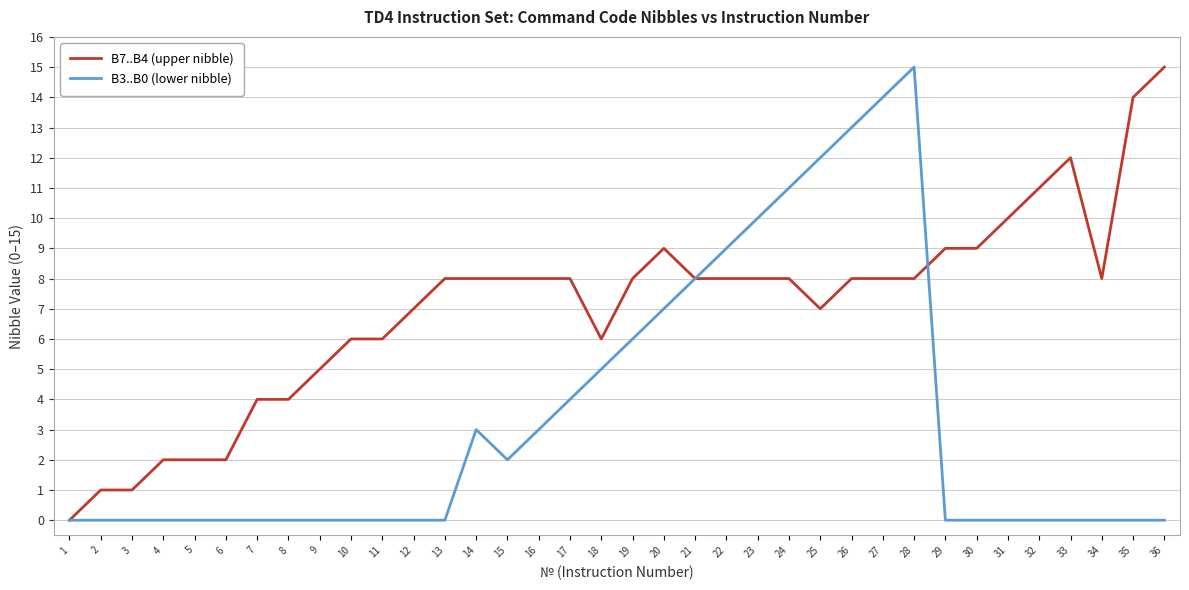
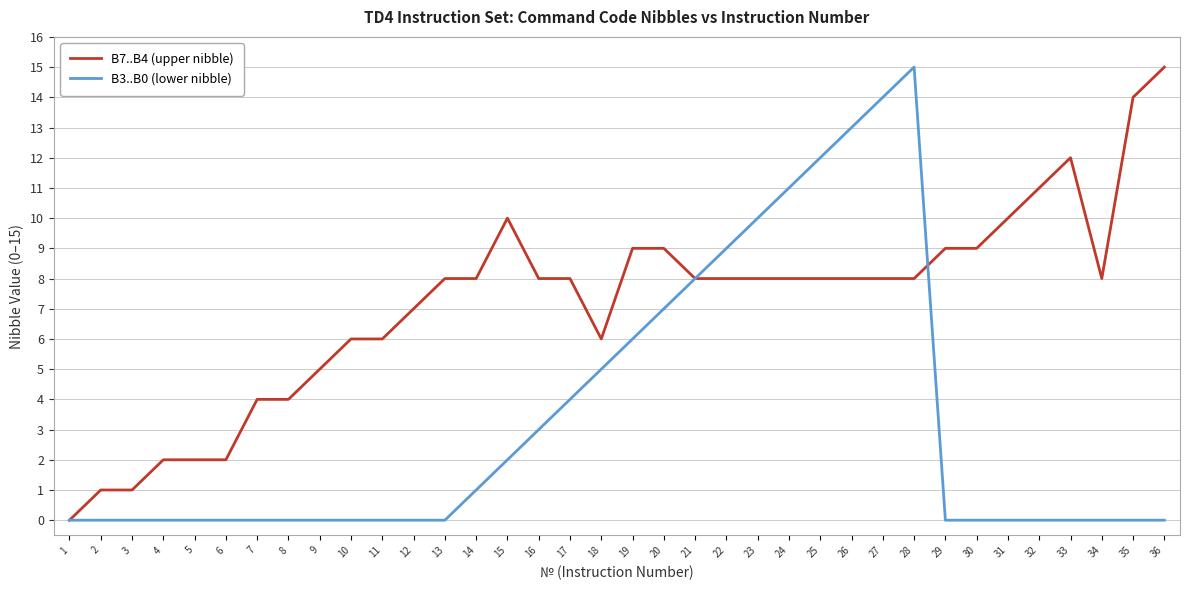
B3..B0 (lower nibble), 14: 3 -> 1
B7..B4 (upper nibble), 15: 8 -> 10
B7..B4 (upper nibble), 19: 8 -> 9
B7..B4 (upper nibble), 25: 7 -> 8
